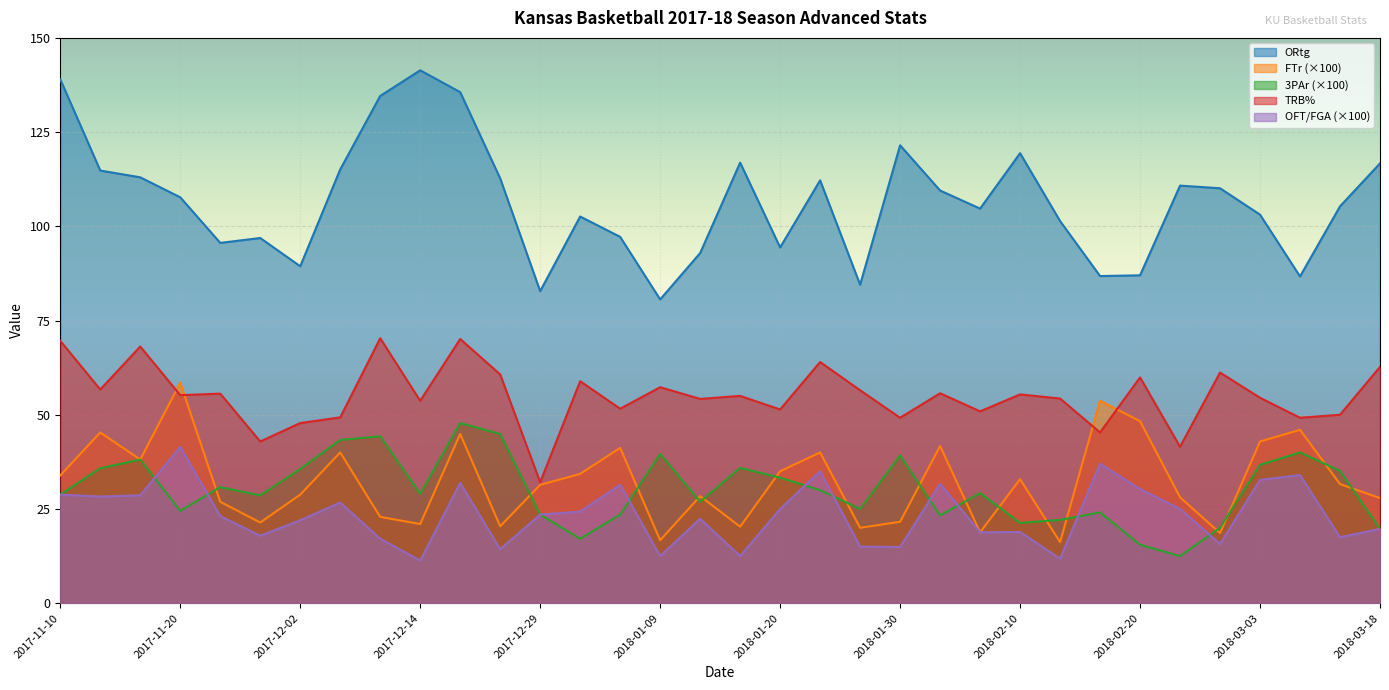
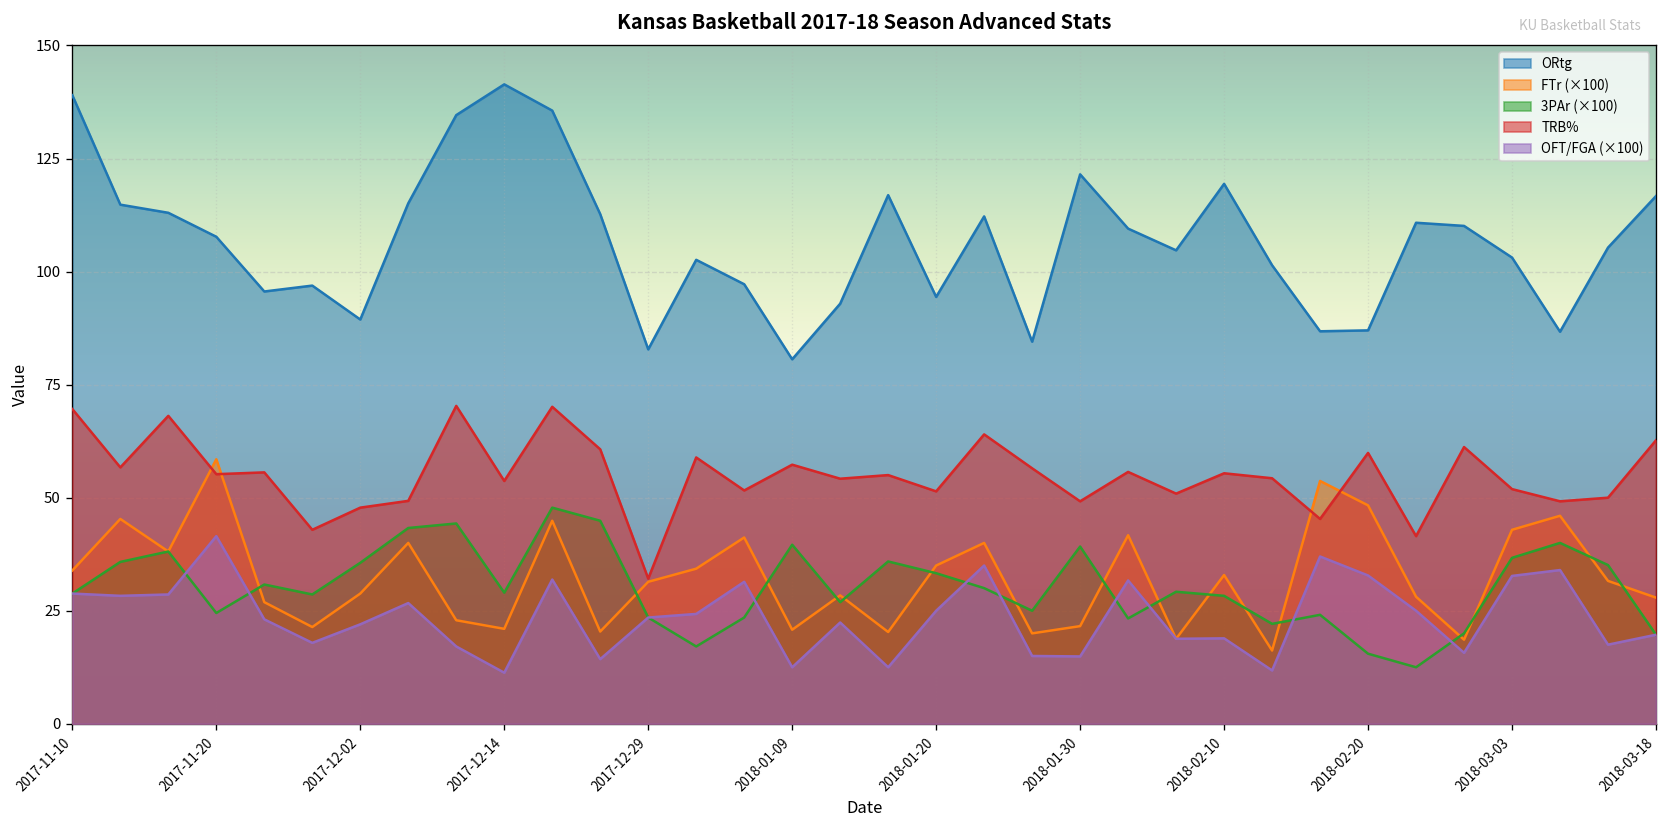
FTr (×100), 2018-01-09: 17 -> 21
3PAr (×100), 2018-02-10: 21 -> 28
OFT/FGA (×100), 2018-02-20: 30 -> 33
TRB%, 2018-03-03: 55 -> 52
